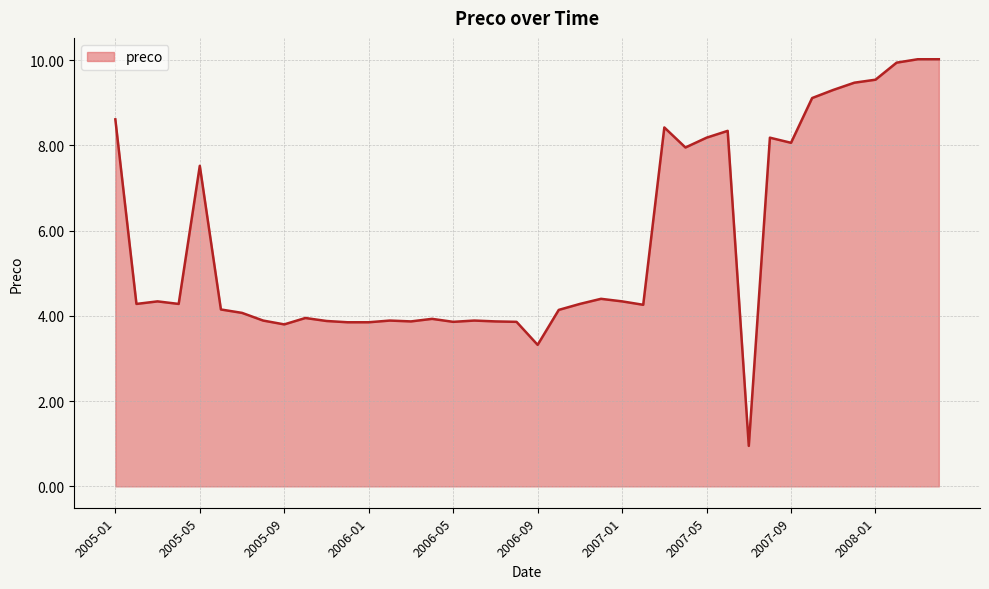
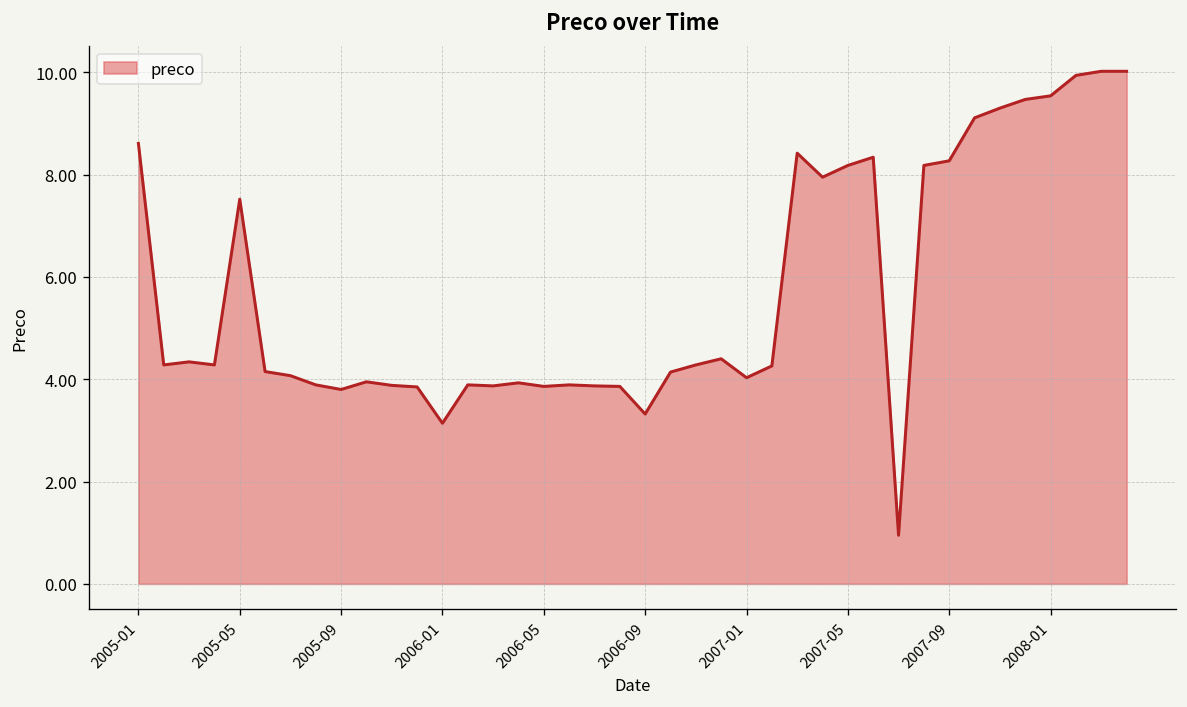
2006-01: 3.9 -> 3.1
2007-01: 4.3 -> 4.0
2007-09: 8.1 -> 8.3
